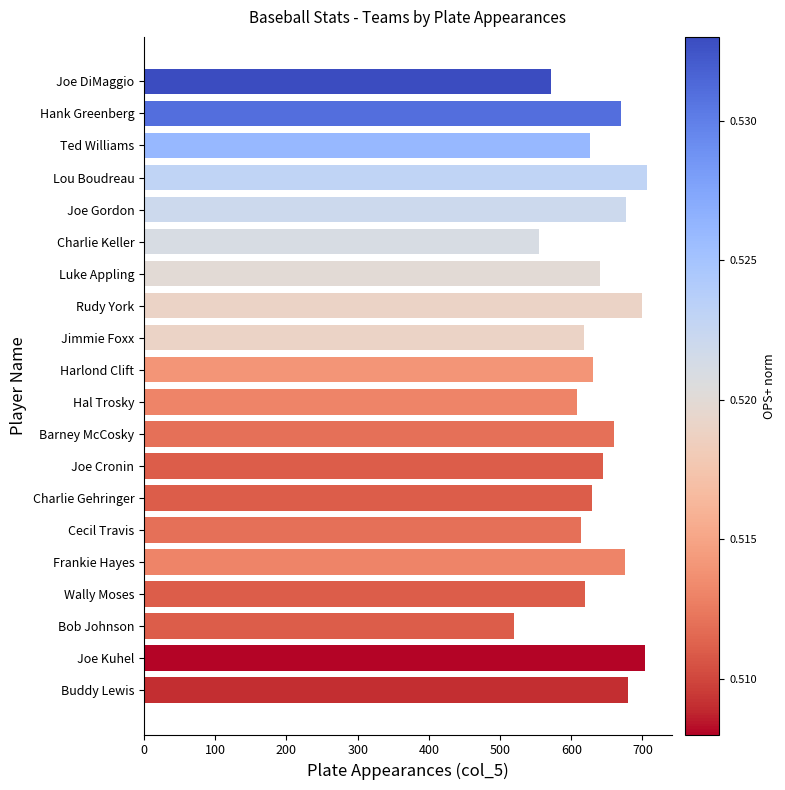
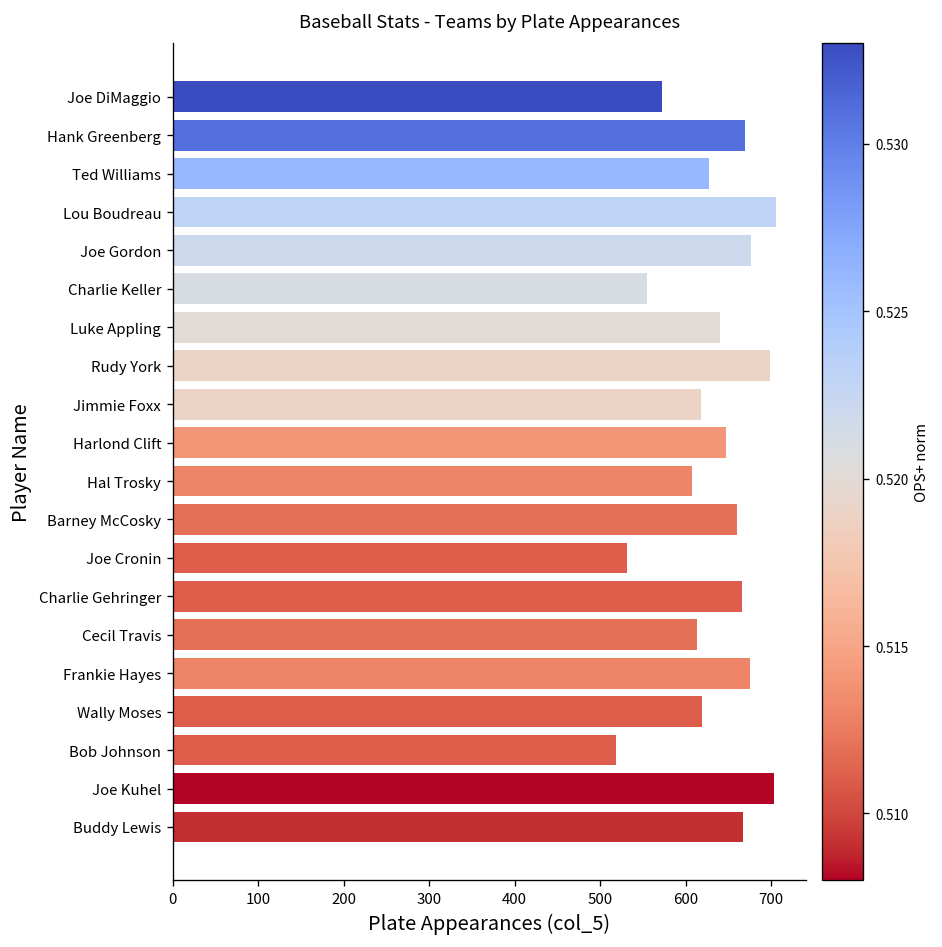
Harlond Clift: 630 -> 650
Joe Cronin: 650 -> 530
Charlie Gehringer: 630 -> 670
Buddy Lewis: 680 -> 670
